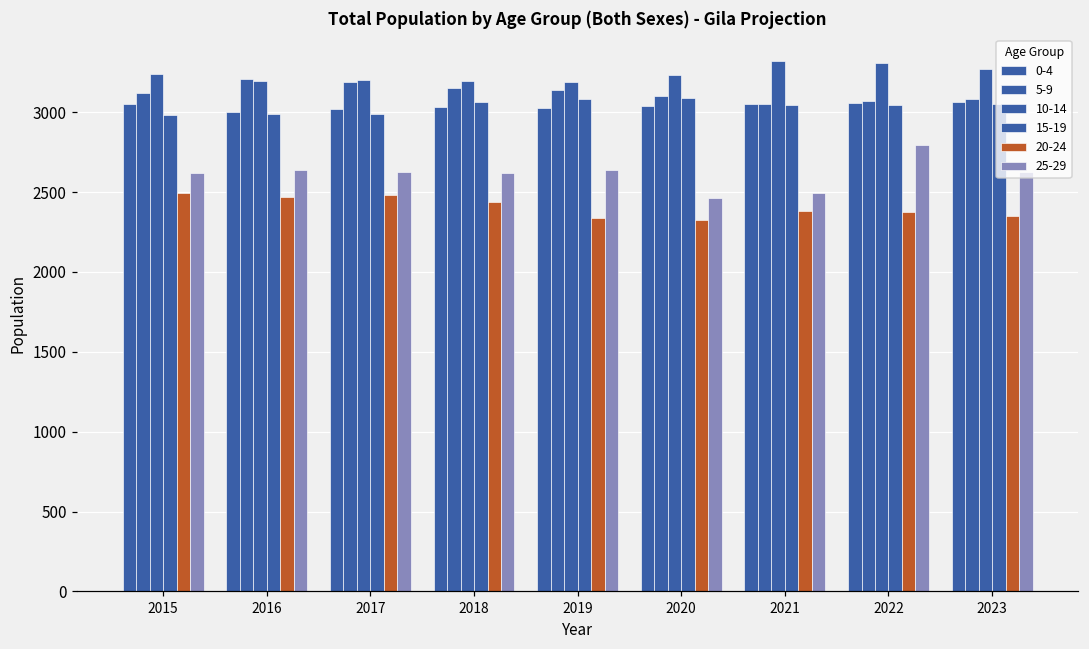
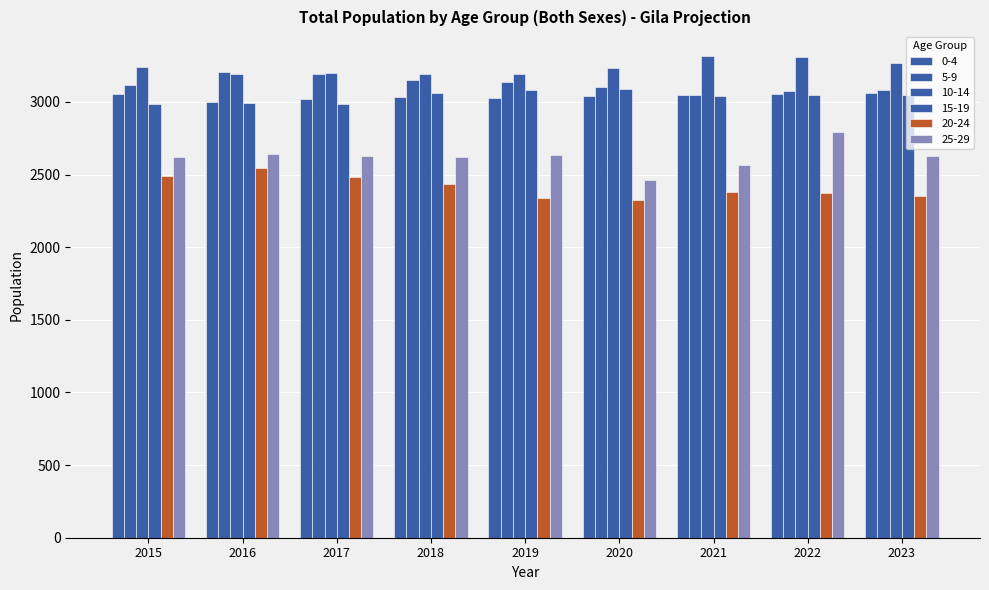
20-24, 2016: 2470 -> 2550
25-29, 2021: 2490 -> 2570
